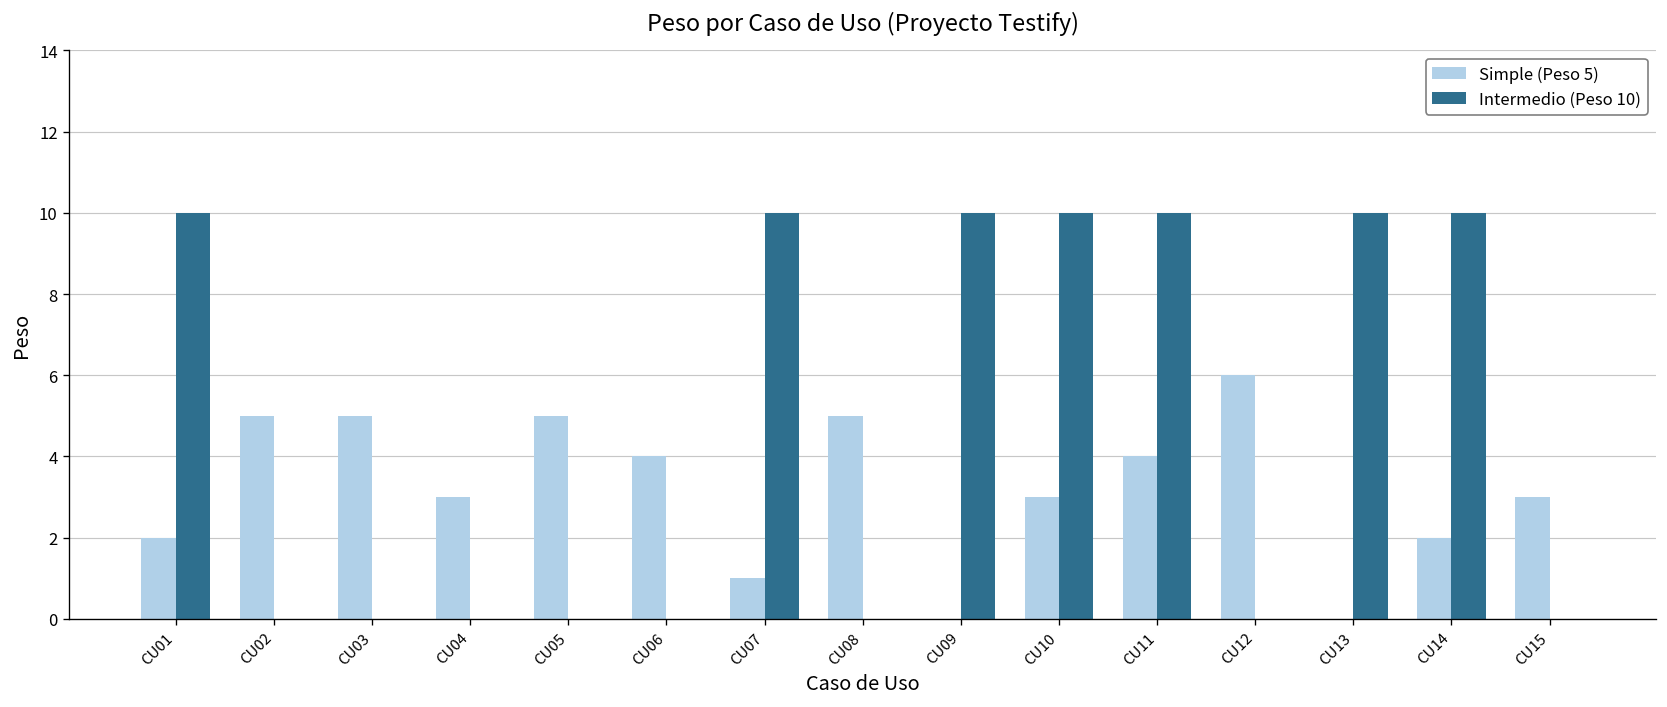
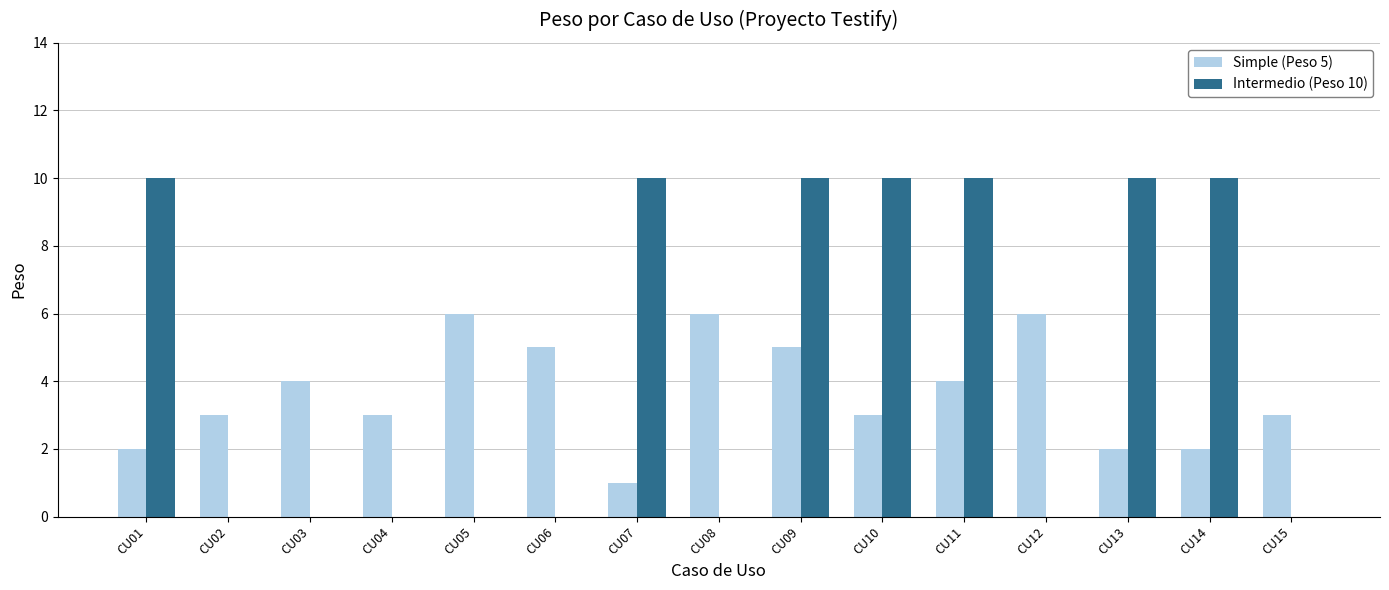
Simple (Peso 5), CU02: 5 -> 3
Simple (Peso 5), CU03: 5 -> 4
Simple (Peso 5), CU05: 5 -> 6
Simple (Peso 5), CU06: 4 -> 5
Simple (Peso 5), CU08: 5 -> 6
Simple (Peso 5), CU09: 0 -> 5
Simple (Peso 5), CU13: 0 -> 2
